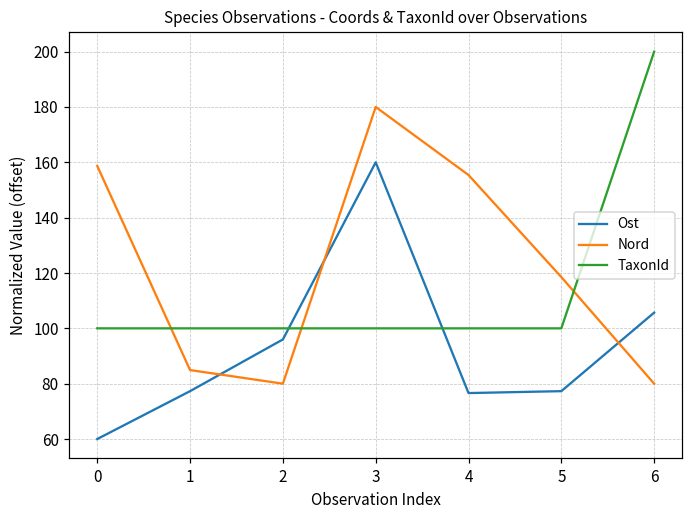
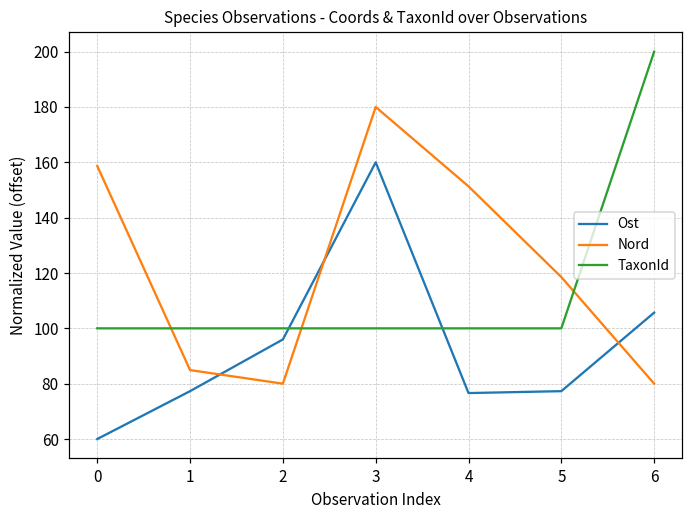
Nord, 4: 155 -> 151
